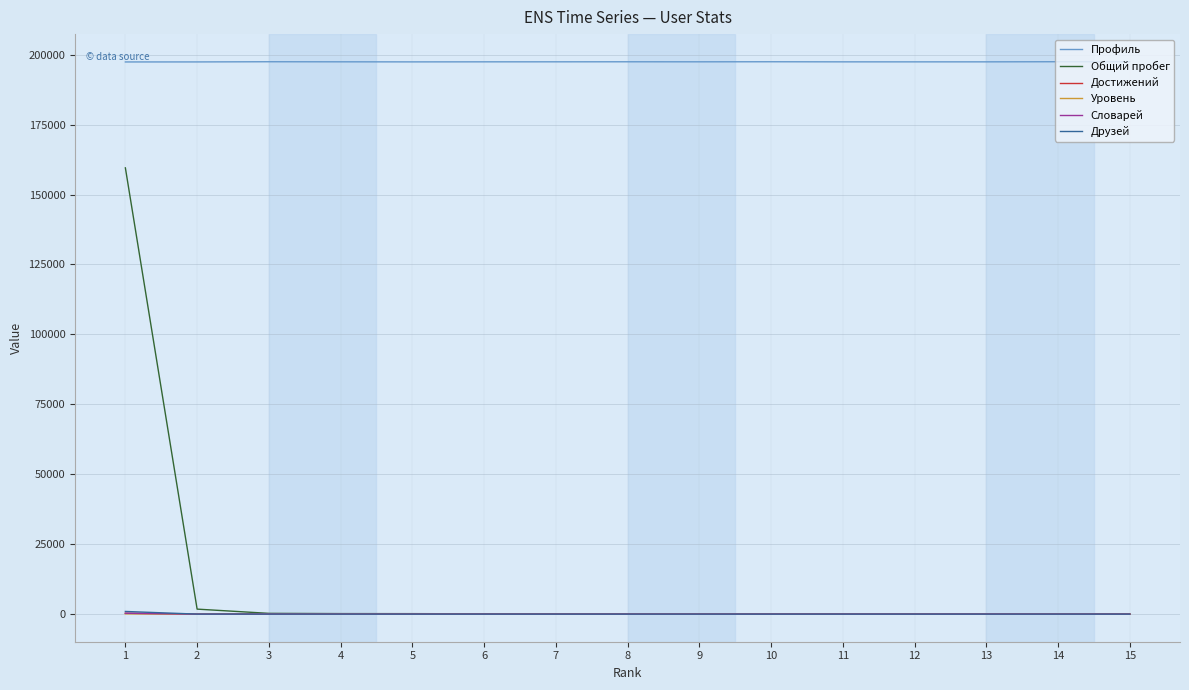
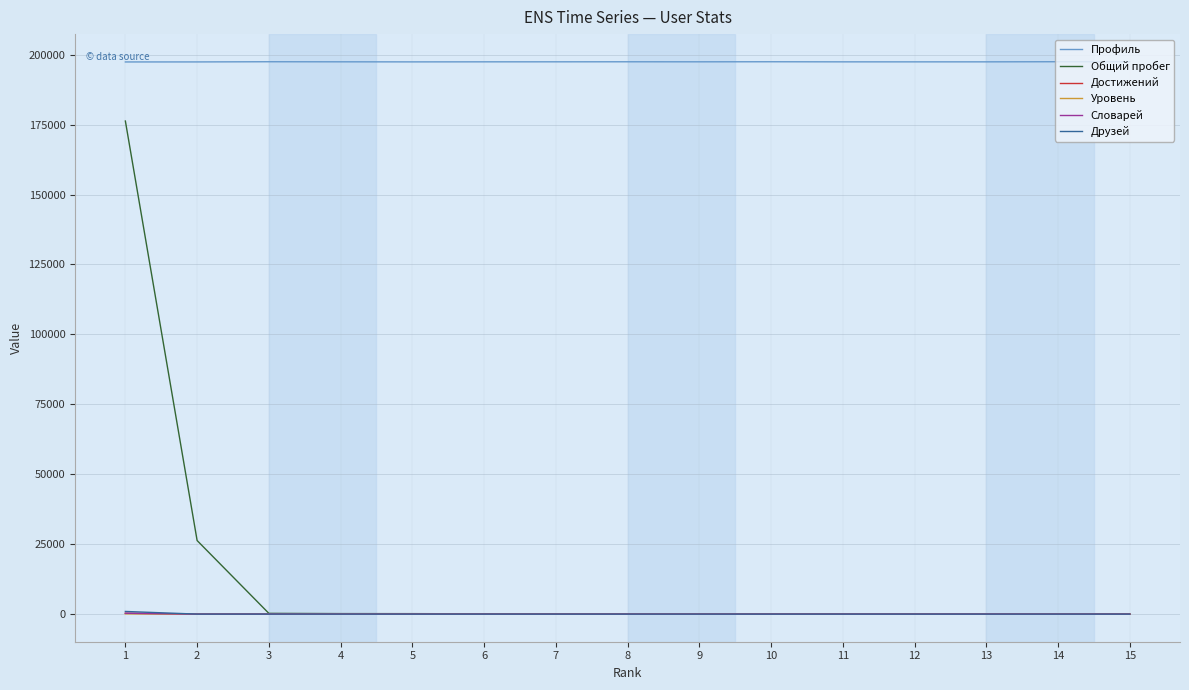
Общий пробег, 1: 160000 -> 176000
Общий пробег, 2: 2000 -> 26000
